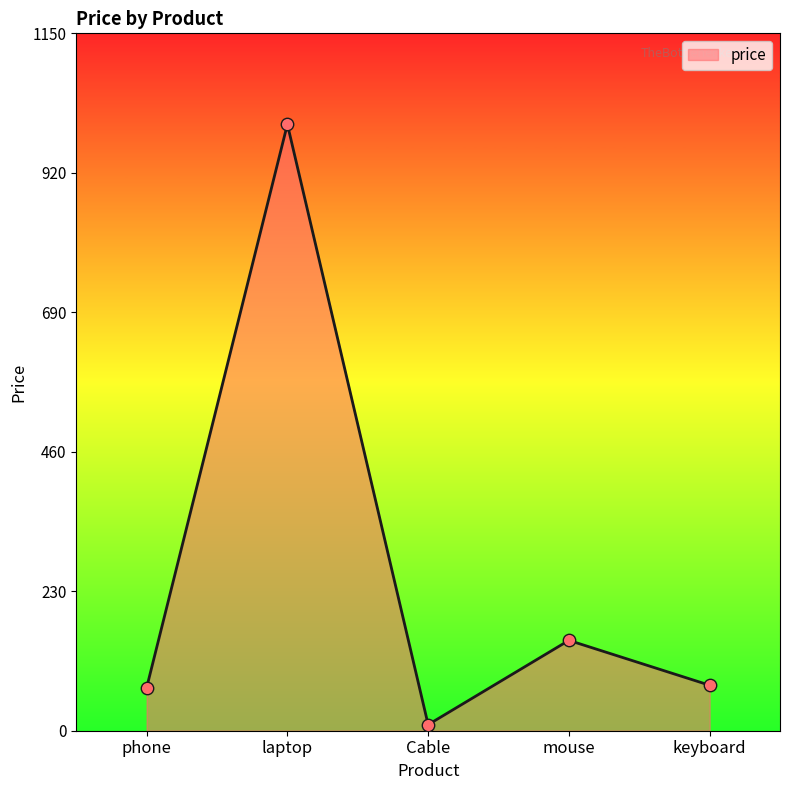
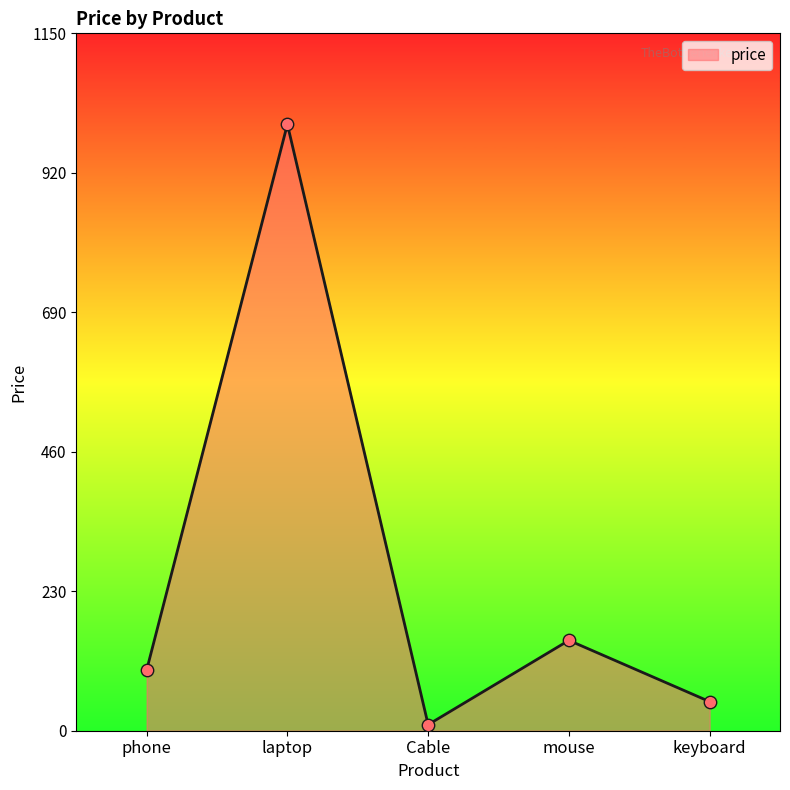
phone: 70 -> 100
keyboard: 80 -> 50
